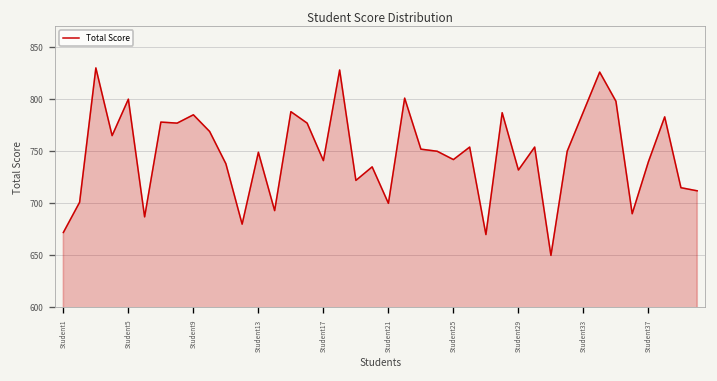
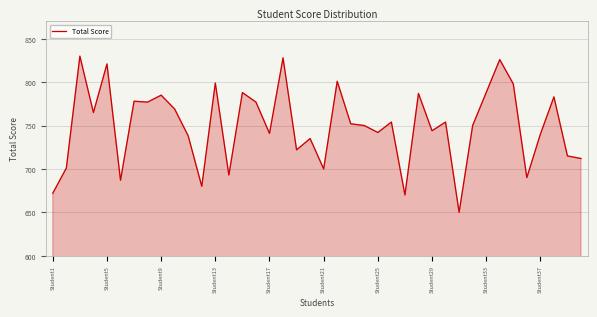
Student5: 800 -> 820
Student13: 750 -> 800
Student29: 730 -> 740
